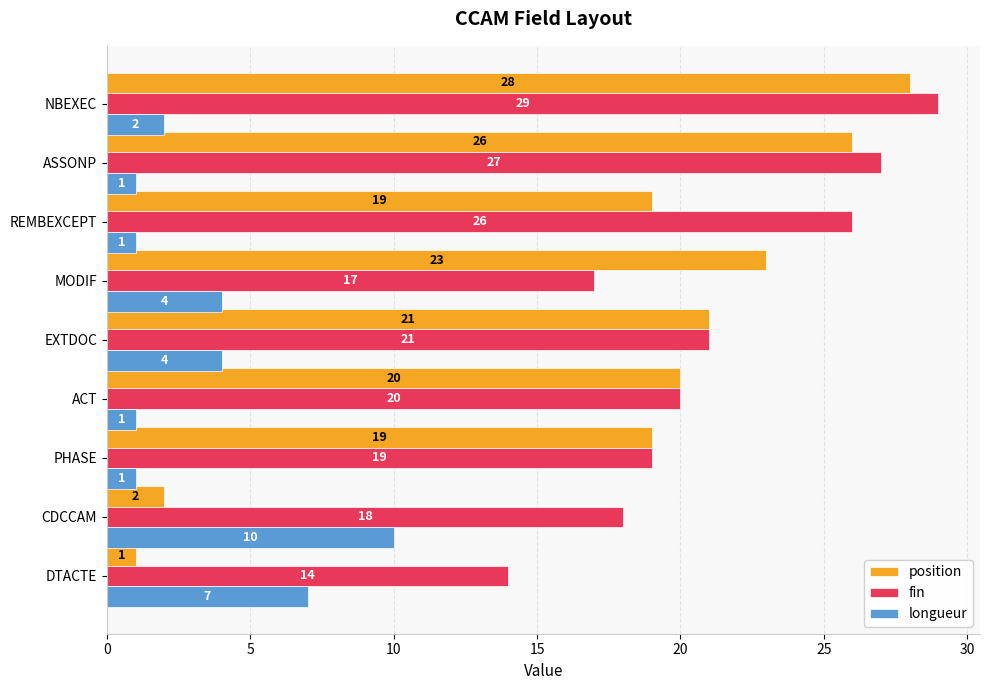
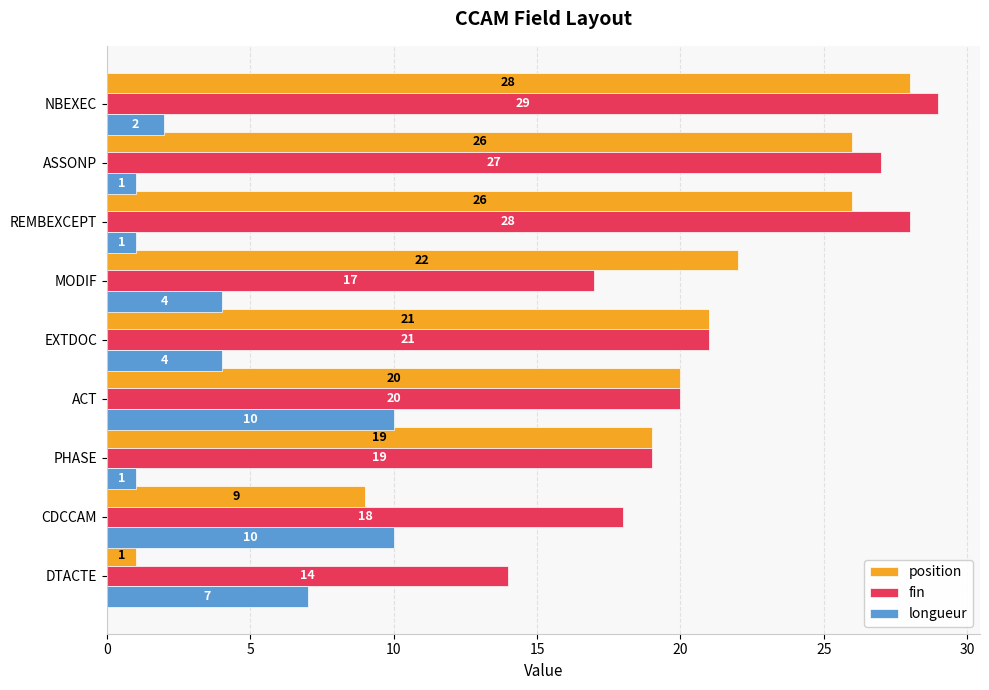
position, REMBEXCEPT: 19 -> 26
fin, REMBEXCEPT: 26 -> 28
position, MODIF: 23 -> 22
longueur, ACT: 1 -> 10
position, CDCCAM: 2 -> 9
